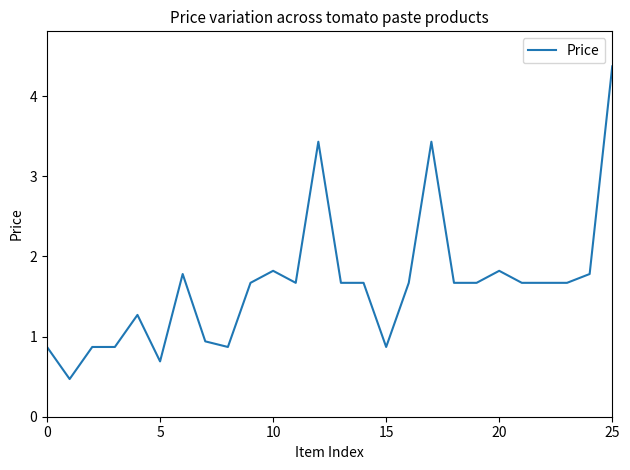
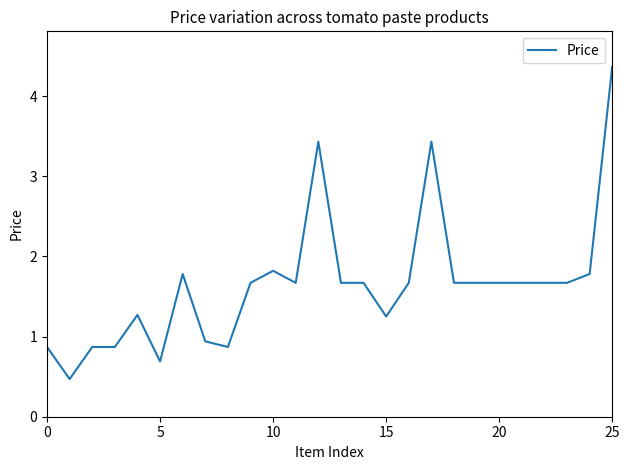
15: 0.9 -> 1.3
20: 1.8 -> 1.7
